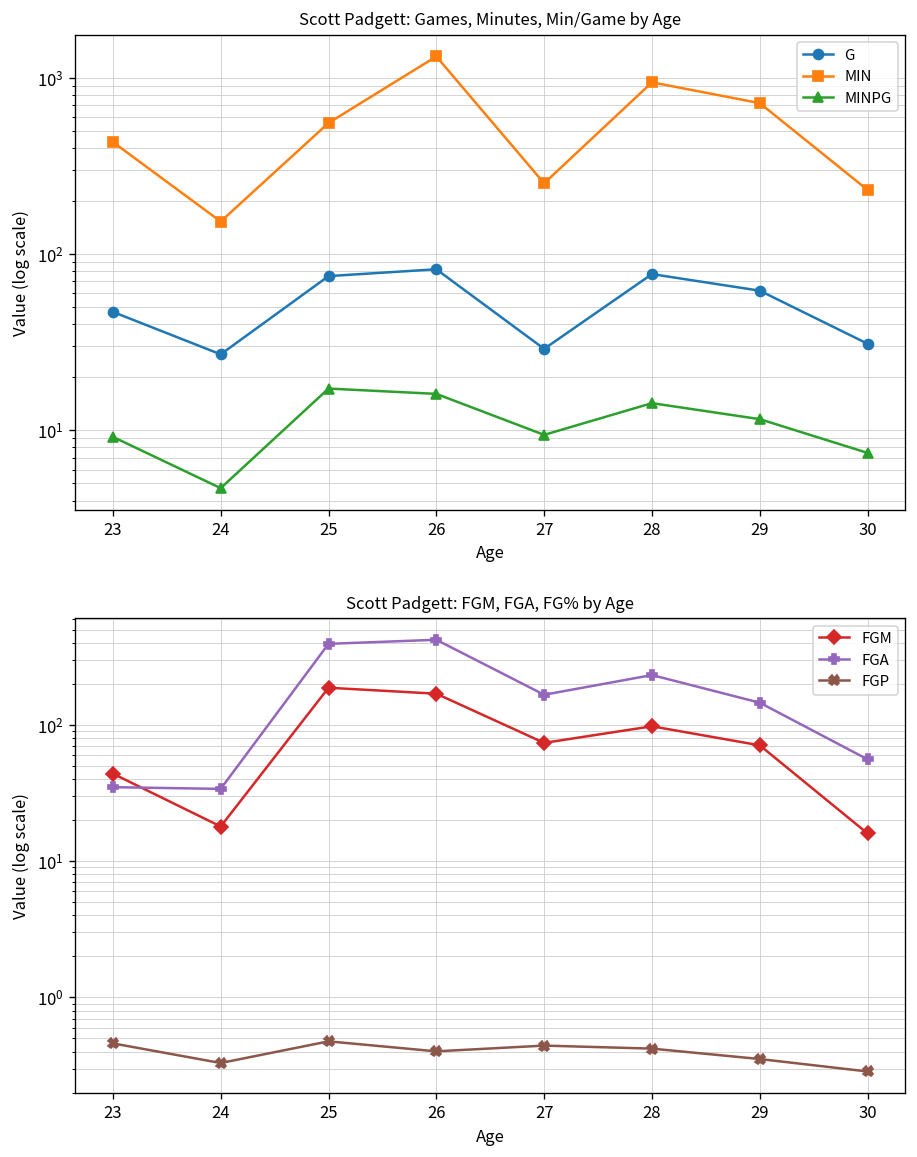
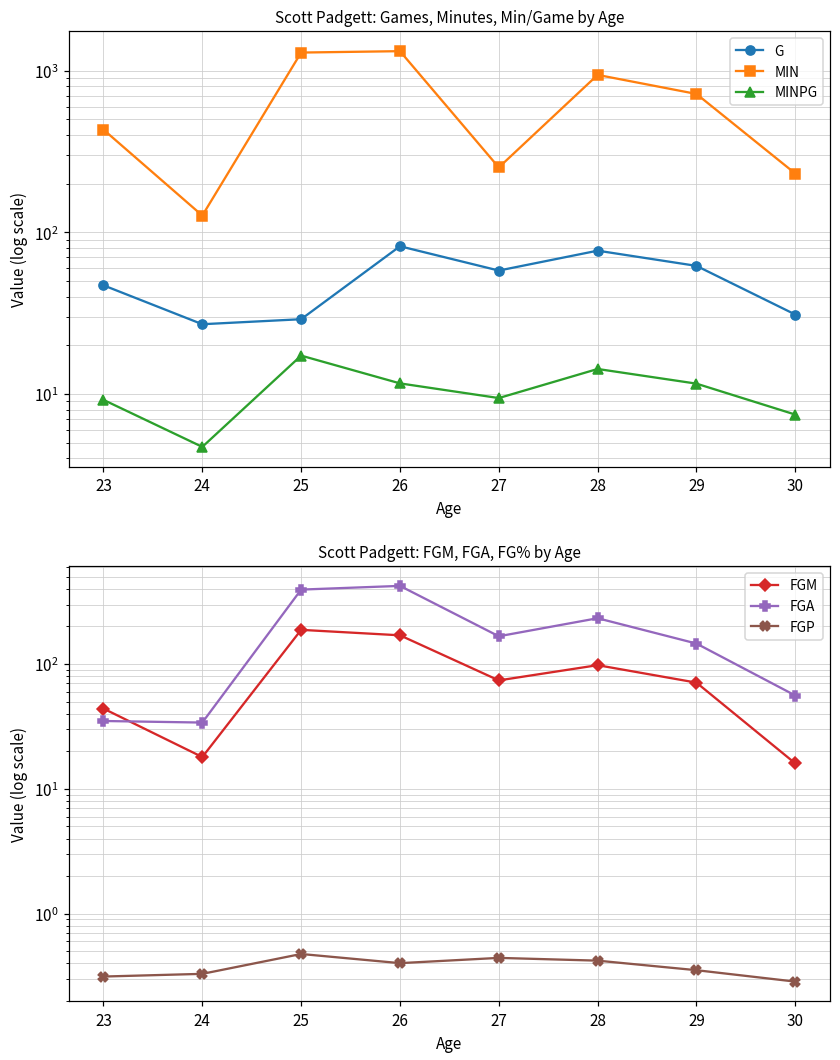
Scott Padgett: Games, Minutes, Min/Game by Age, MIN, 24: 150 -> 130
Scott Padgett: Games, Minutes, Min/Game by Age, G, 25: 80 -> 29
Scott Padgett: Games, Minutes, Min/Game by Age, MIN, 25: 550 -> 1300
Scott Padgett: Games, Minutes, Min/Game by Age, MINPG, 26: 16 -> 12
Scott Padgett: Games, Minutes, Min/Game by Age, G, 27: 29 -> 58
Scott Padgett: FGM, FGA, FG% by Age, FGP, 23: 0.46 -> 0.31
